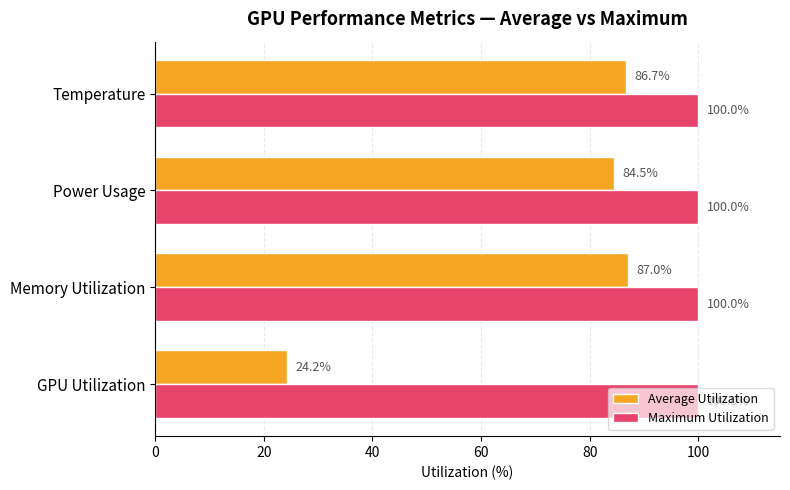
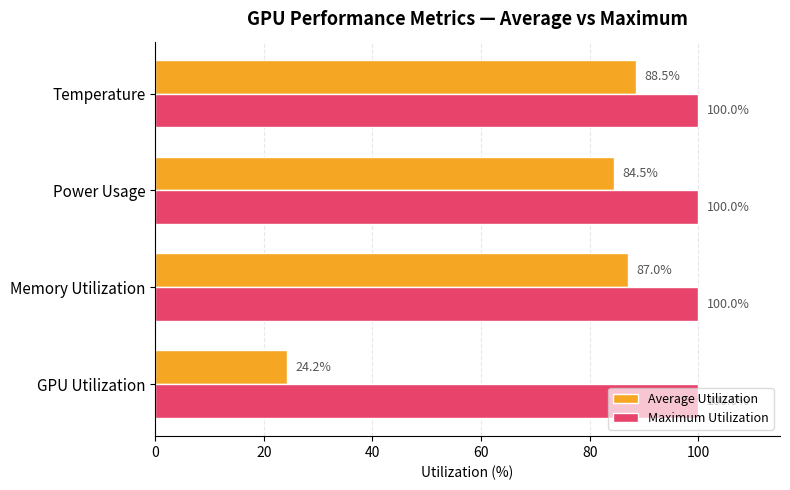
Average Utilization, Temperature: 86.7% -> 88.5%
